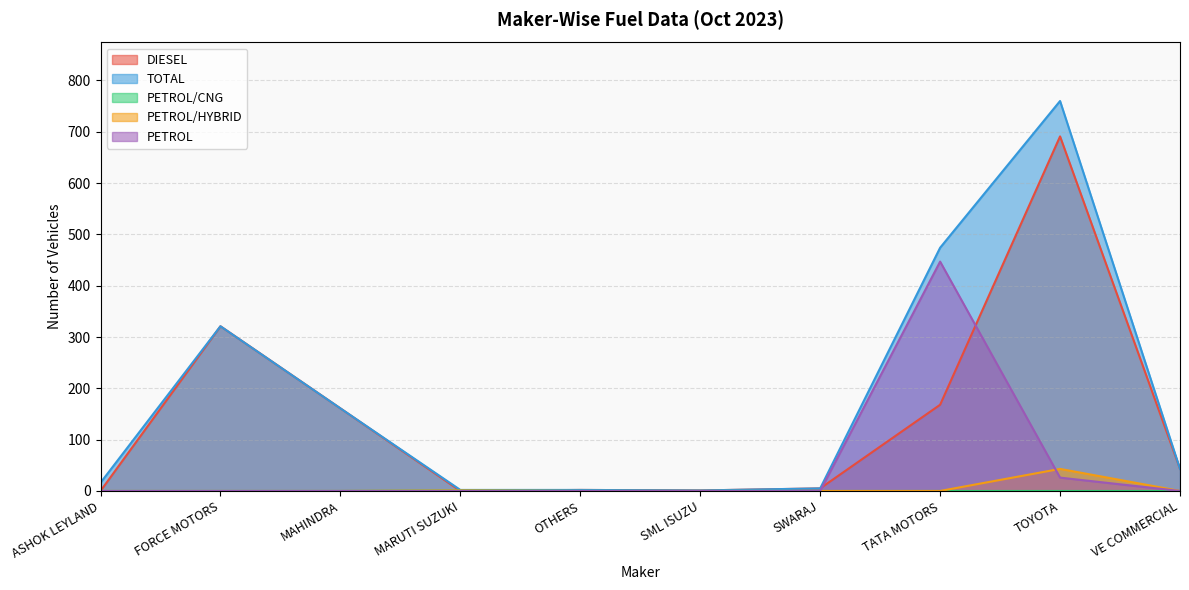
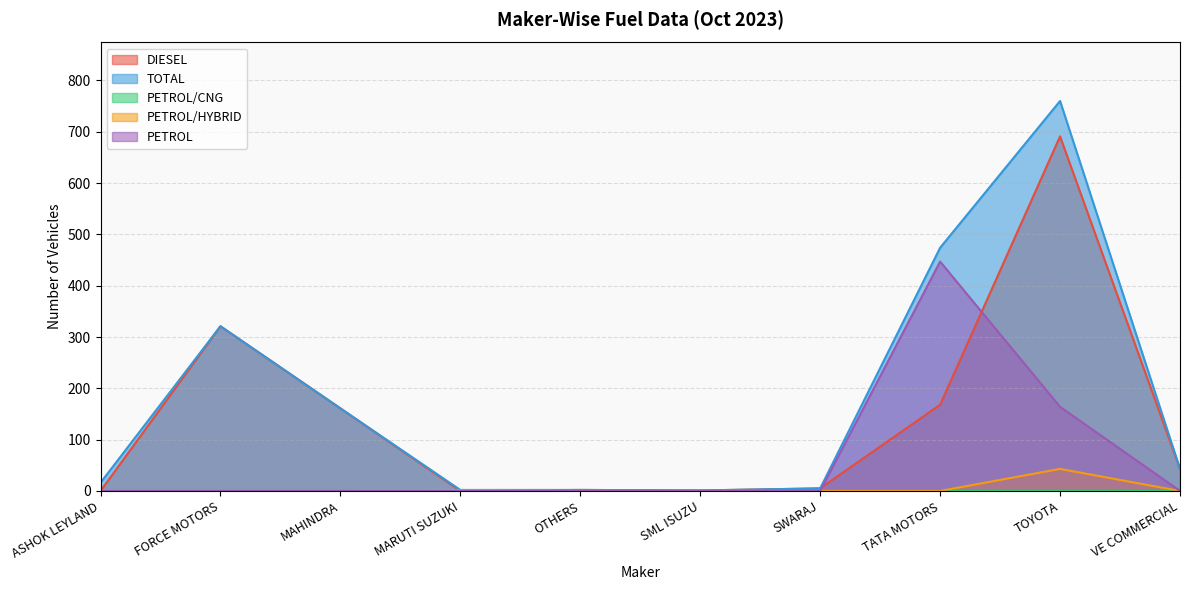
PETROL, TOYOTA: 30 -> 160
